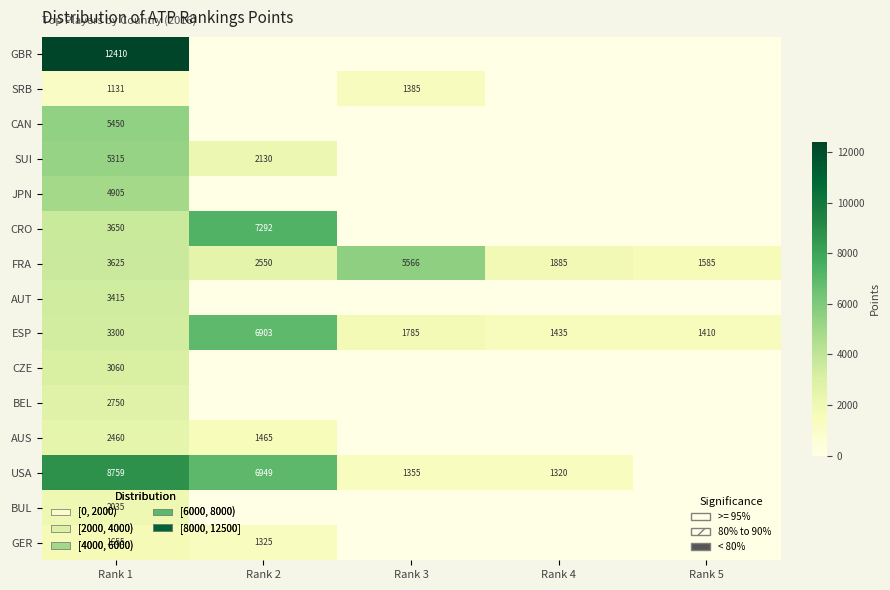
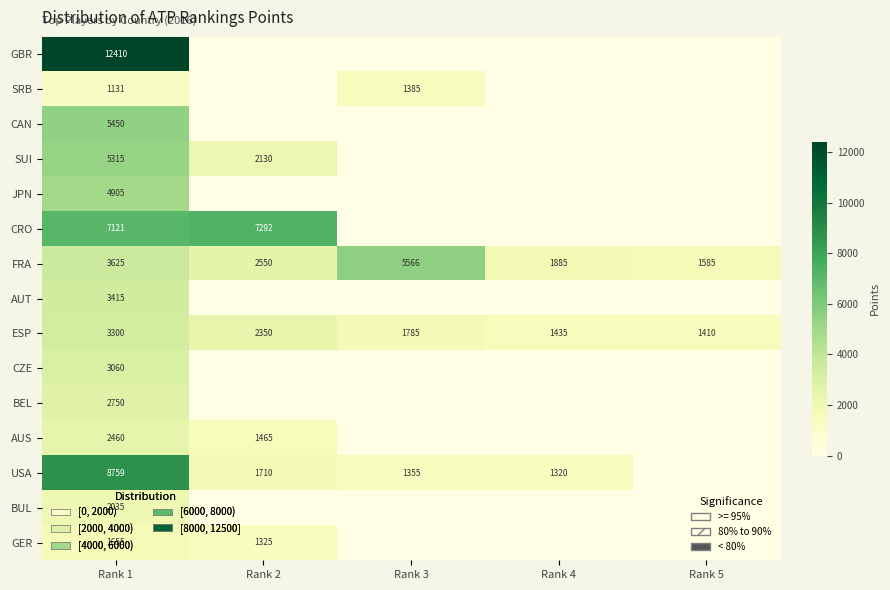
CRO, Rank 1: 3650 -> 7121
ESP, Rank 2: 6903 -> 2350
USA, Rank 2: 6949 -> 1710
